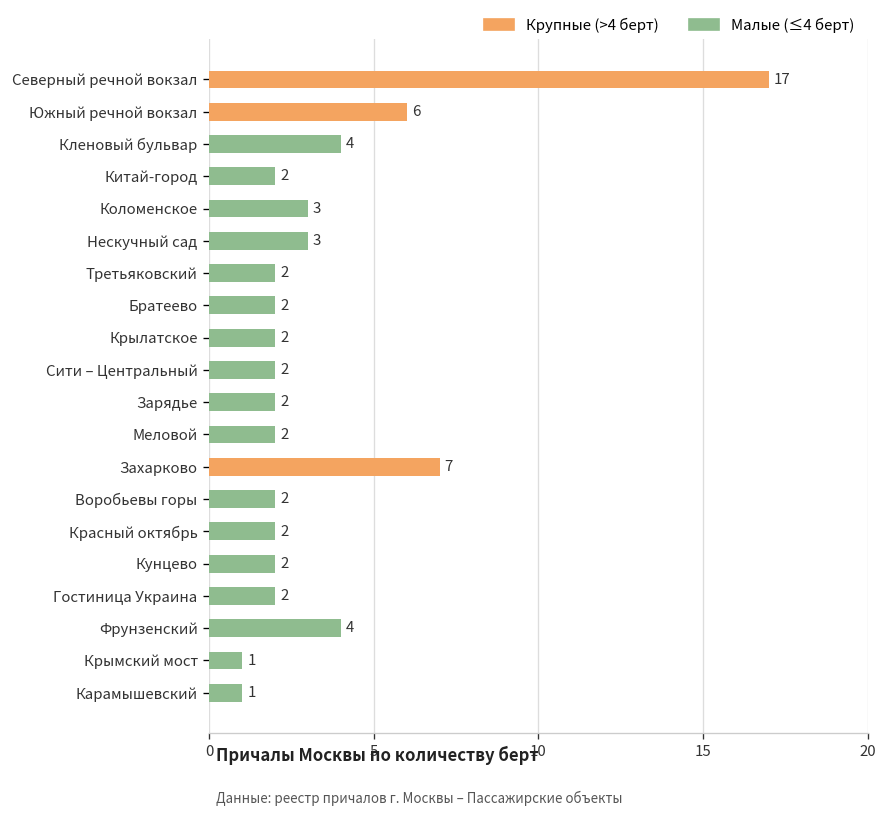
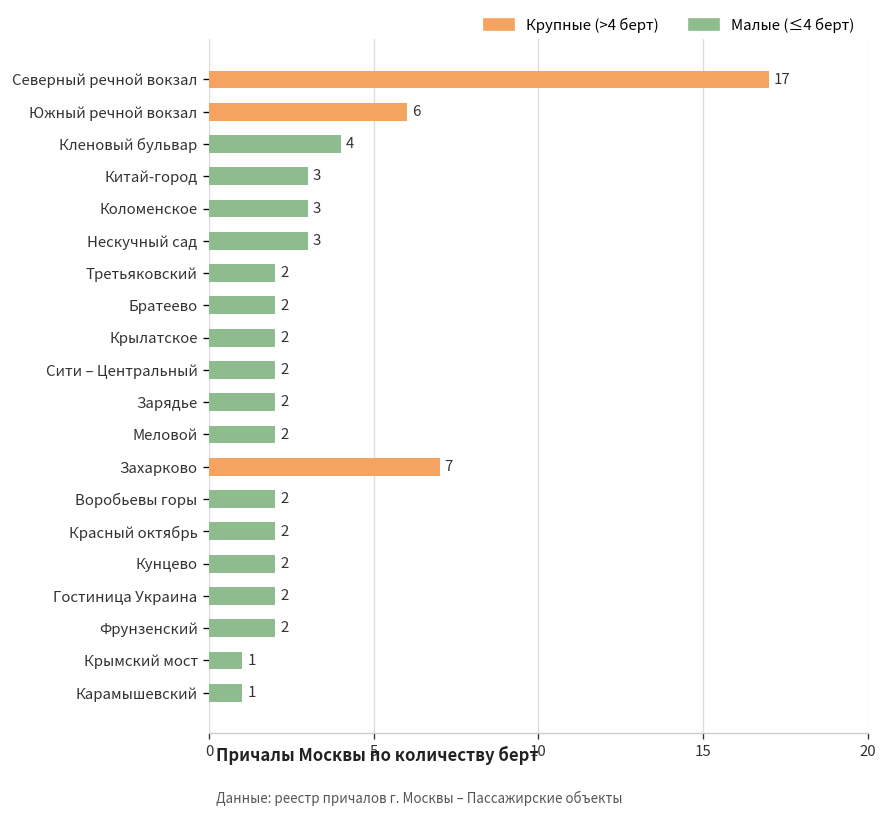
Китай-город: 2 -> 3
Фрунзенский: 4 -> 2
